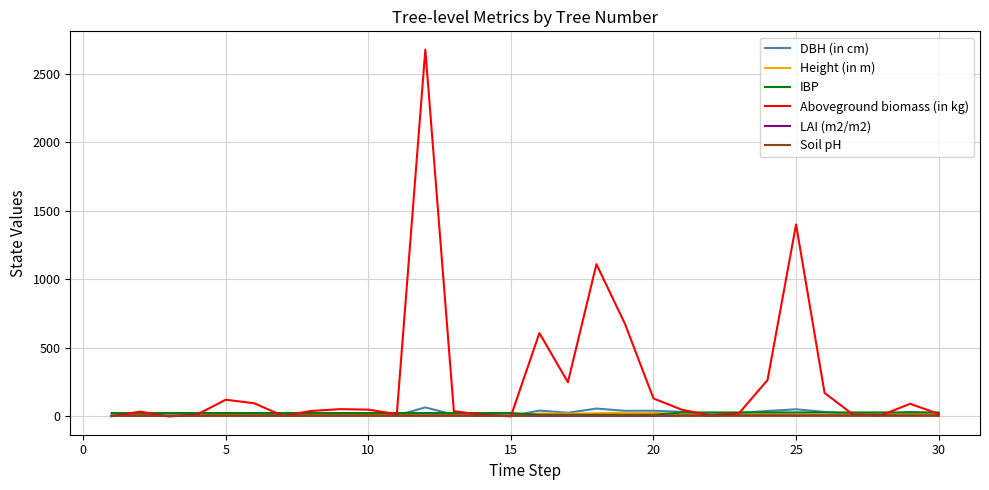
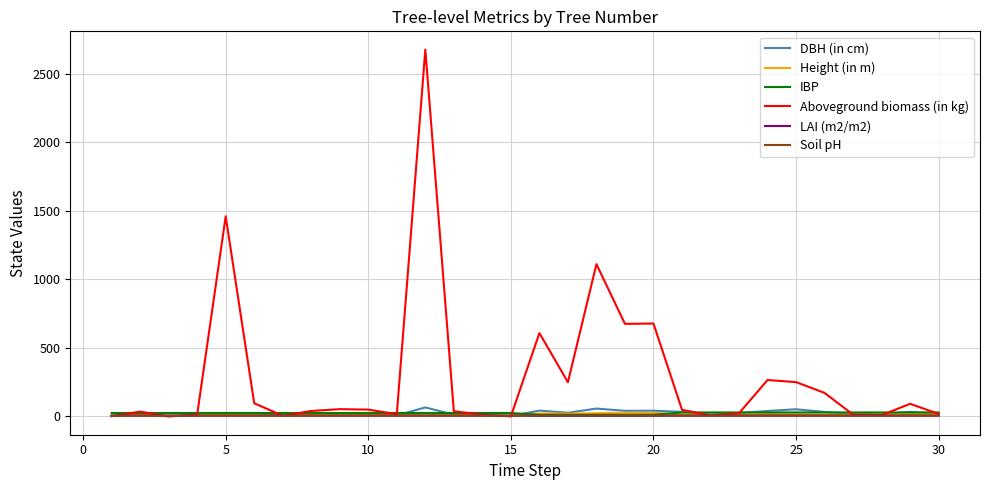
Aboveground biomass (in kg), 5: 120 -> 1460
Aboveground biomass (in kg), 20: 130 -> 680
Aboveground biomass (in kg), 25: 1400 -> 250
